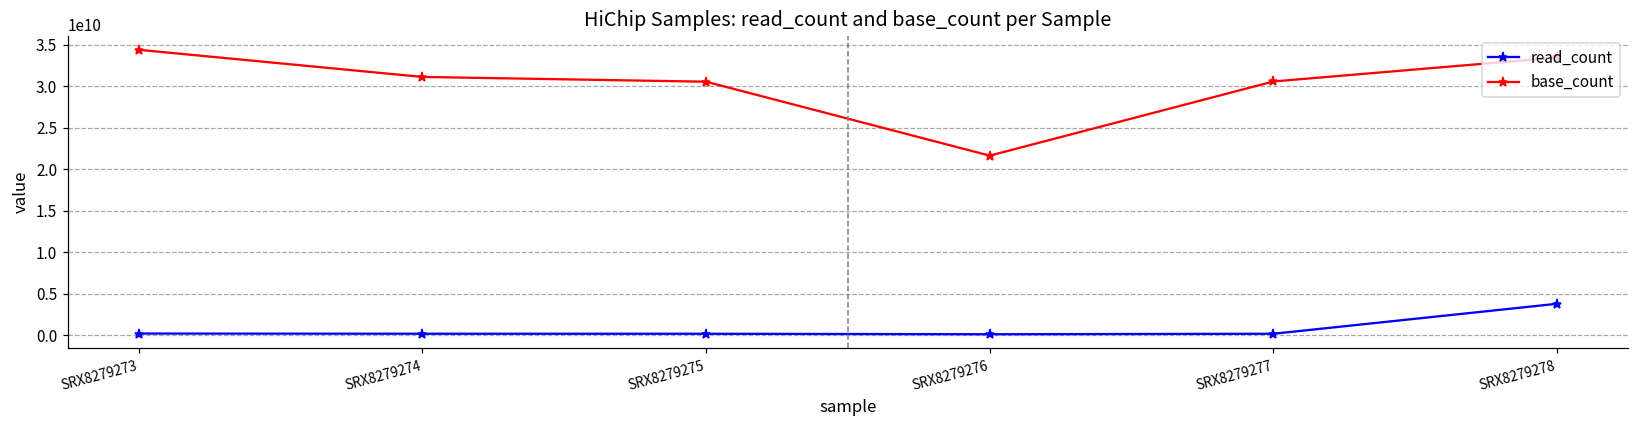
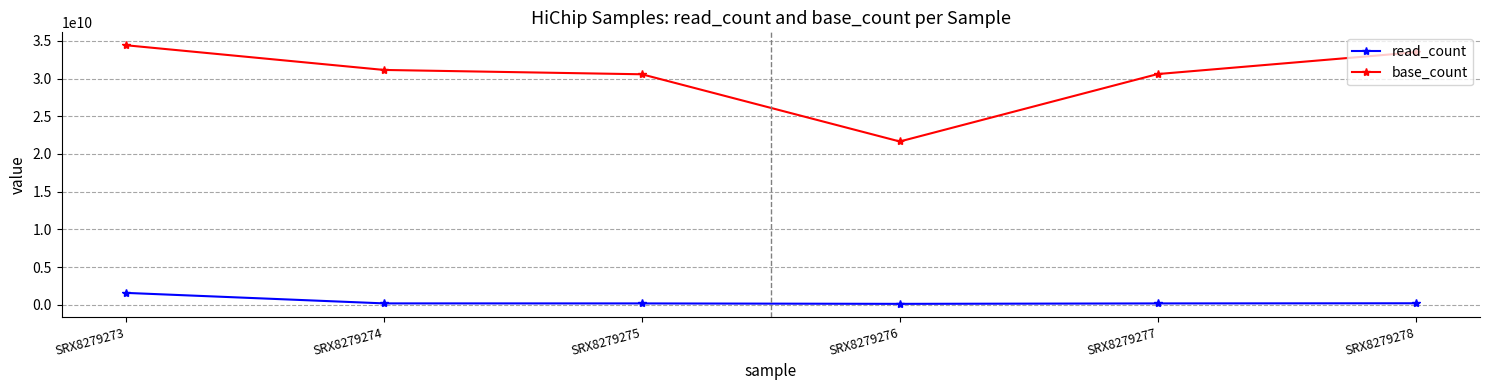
read_count, SRX8279273: 0 -> 2000000000
read_count, SRX8279278: 4000000000 -> 0
